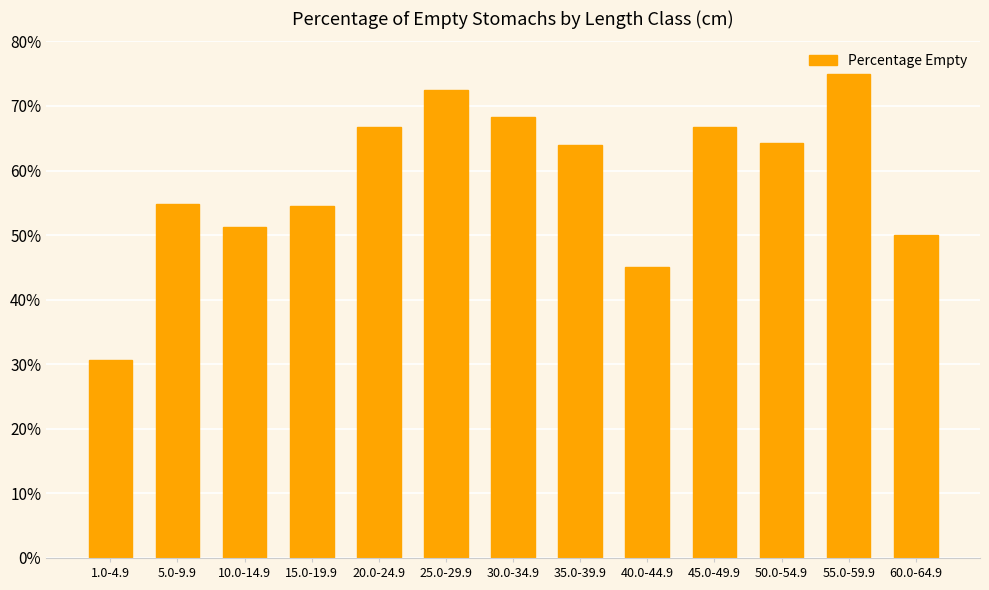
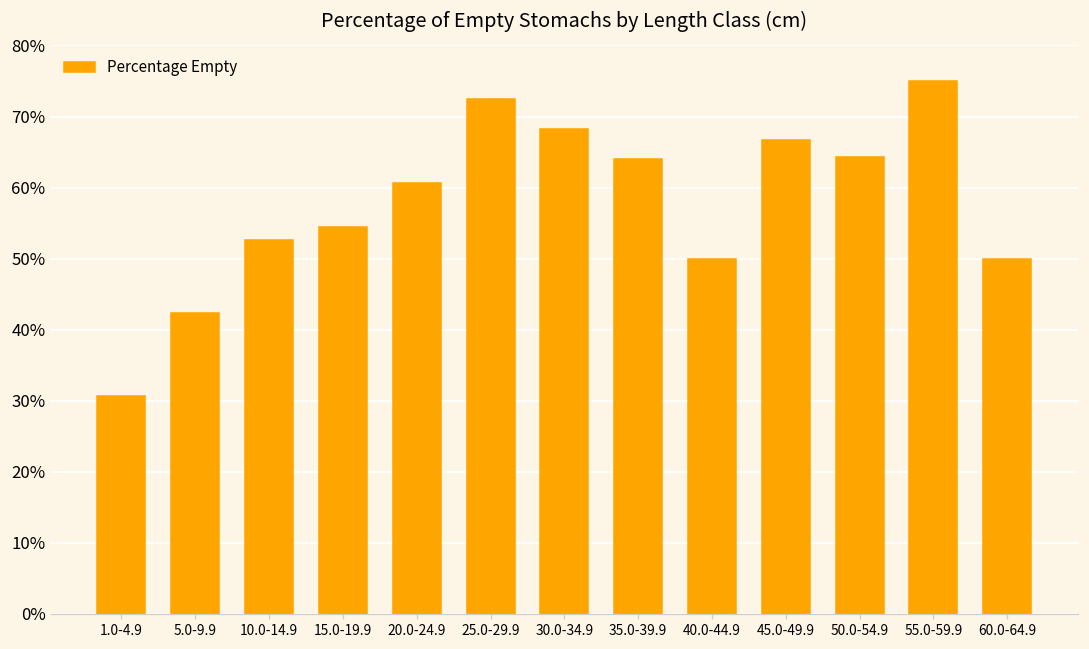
5.0-9.9: 55% -> 42%
10.0-14.9: 51% -> 53%
20.0-24.9: 67% -> 61%
40.0-44.9: 45% -> 50%
